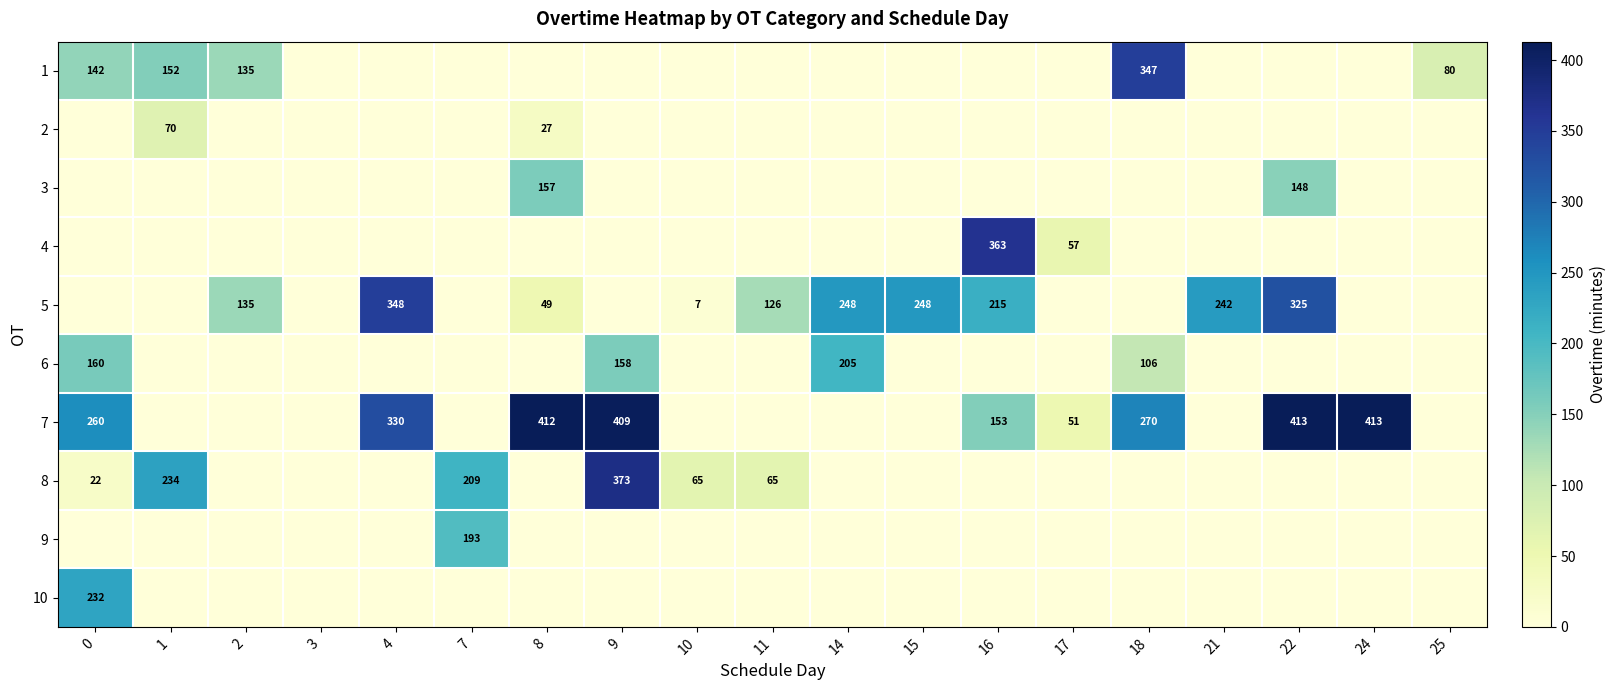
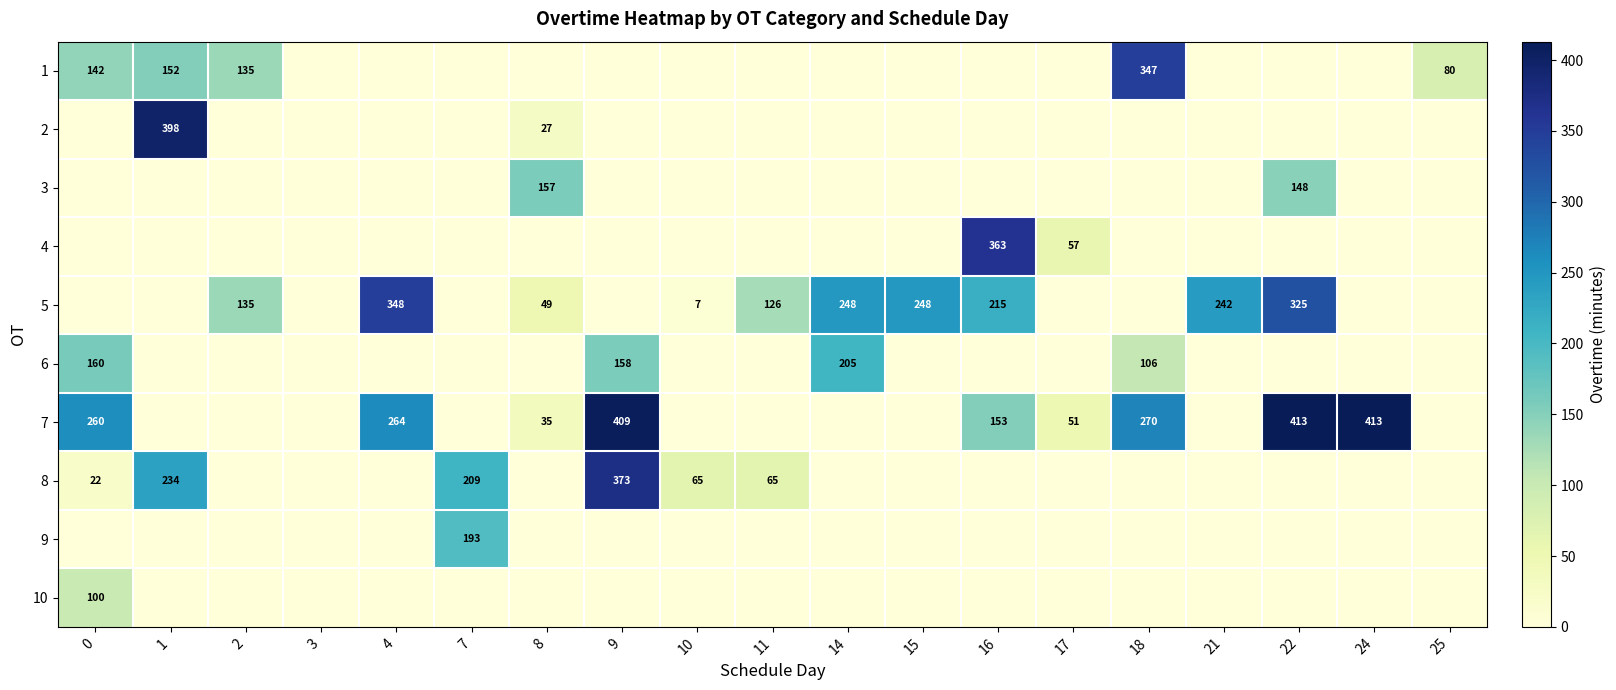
2, 1: 70 -> 398
7, 4: 330 -> 264
7, 8: 412 -> 35
10, 0: 232 -> 100
